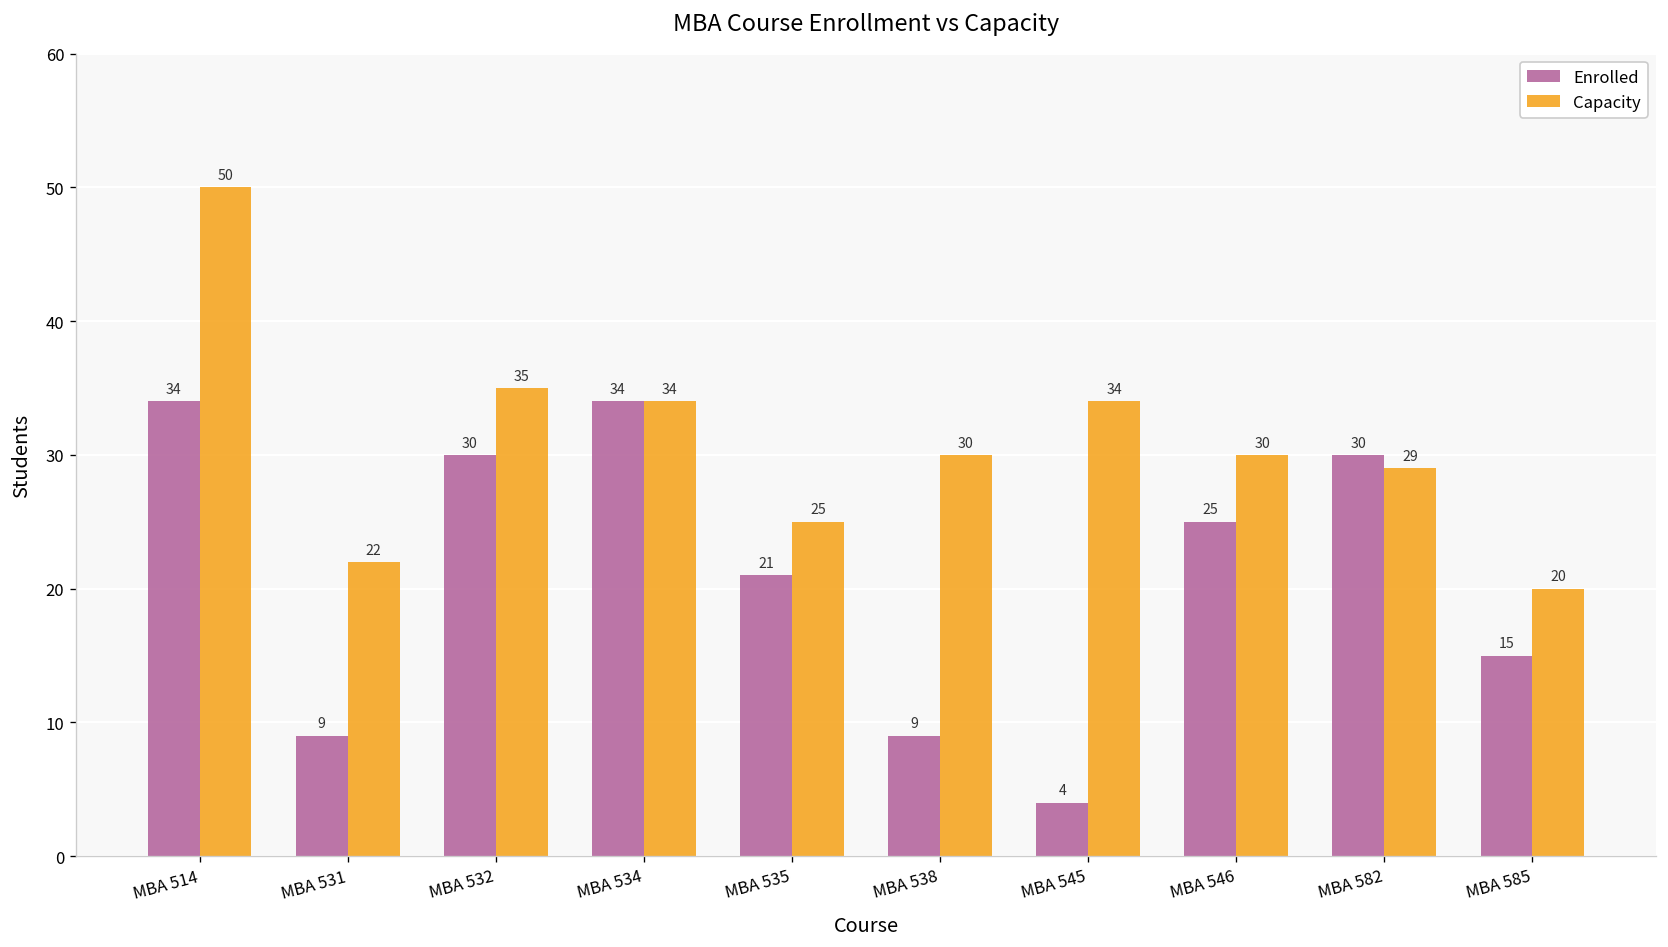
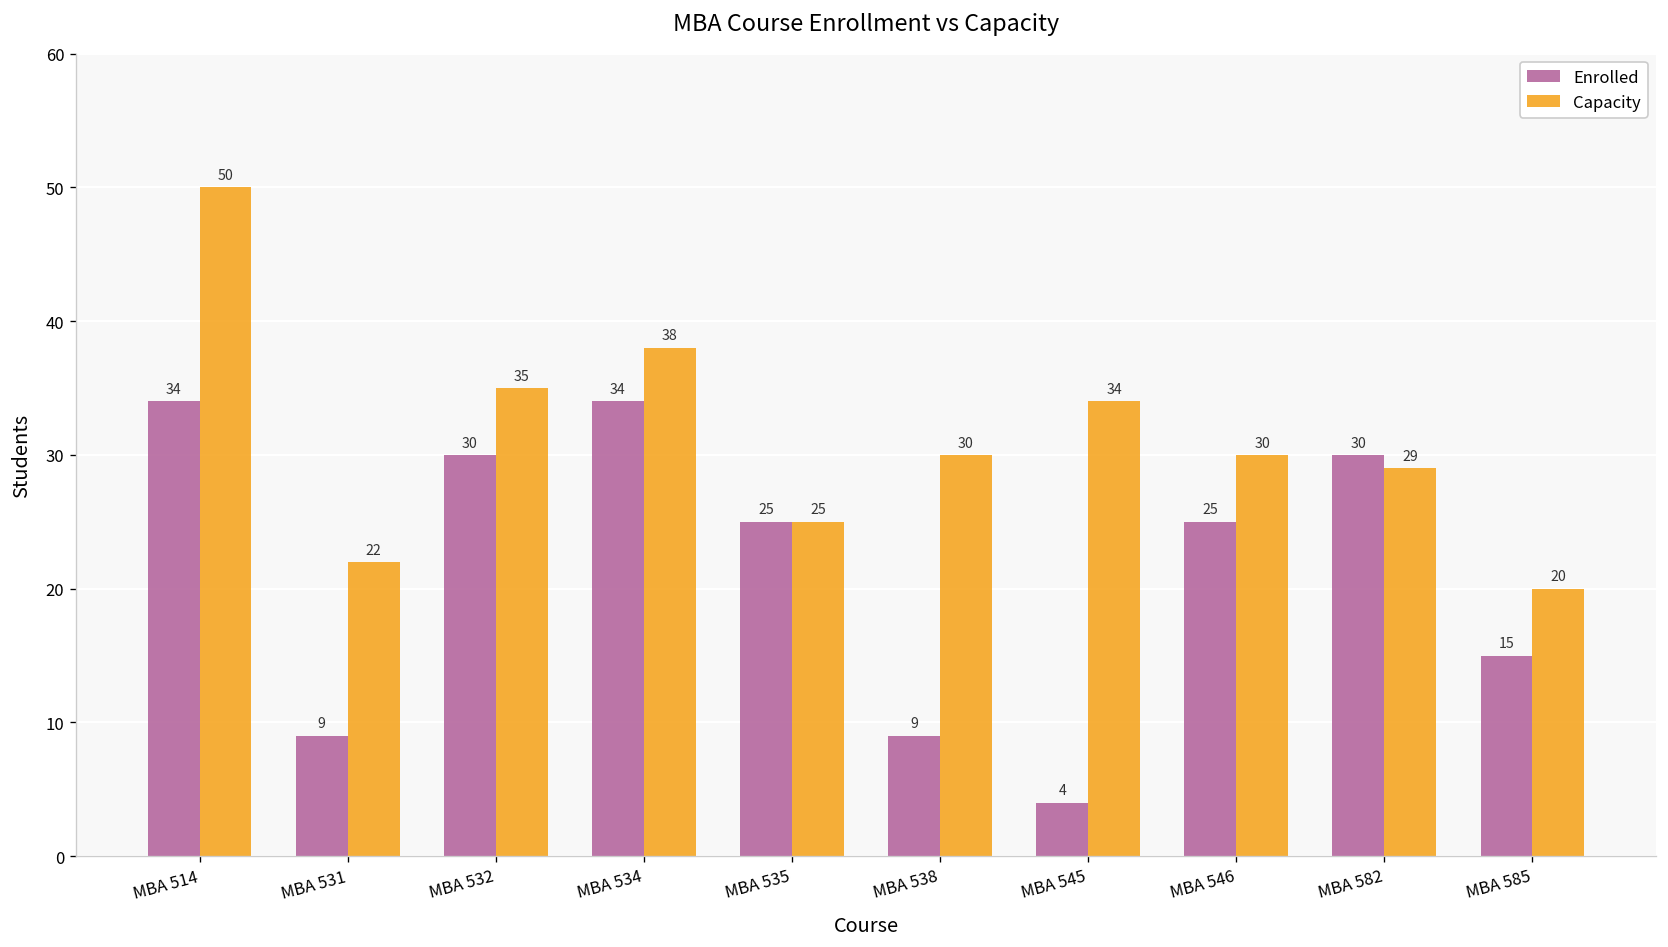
Capacity, MBA 534: 34 -> 38
Enrolled, MBA 535: 21 -> 25
